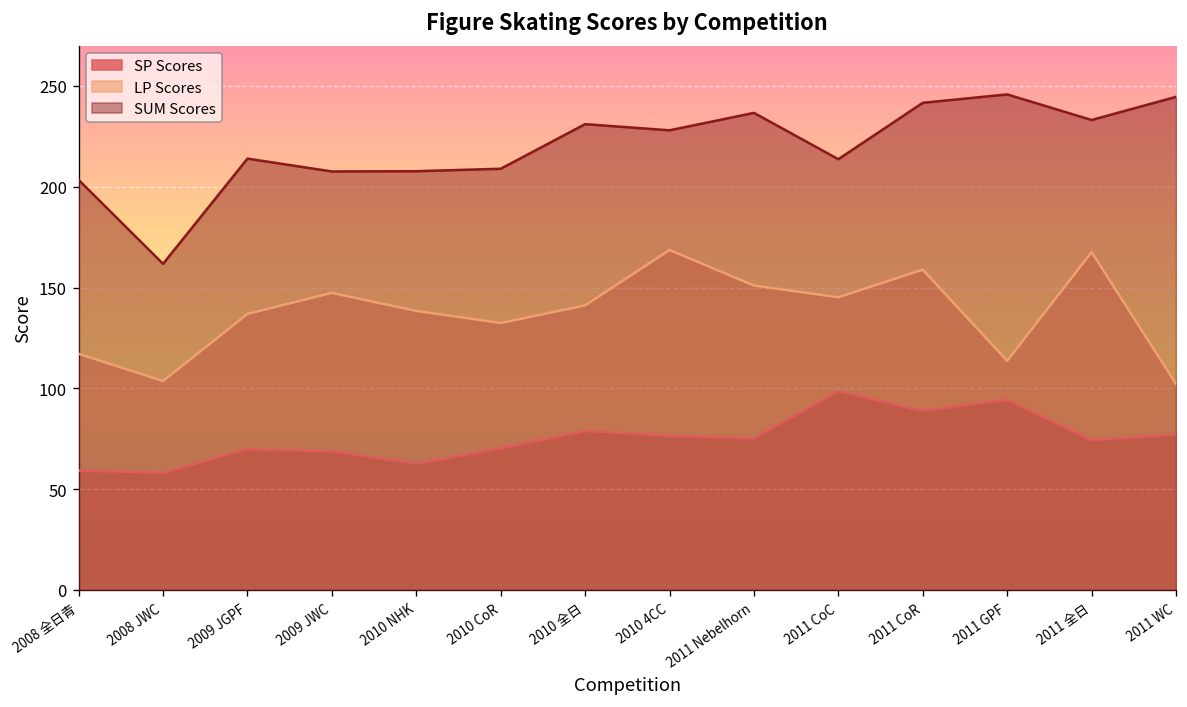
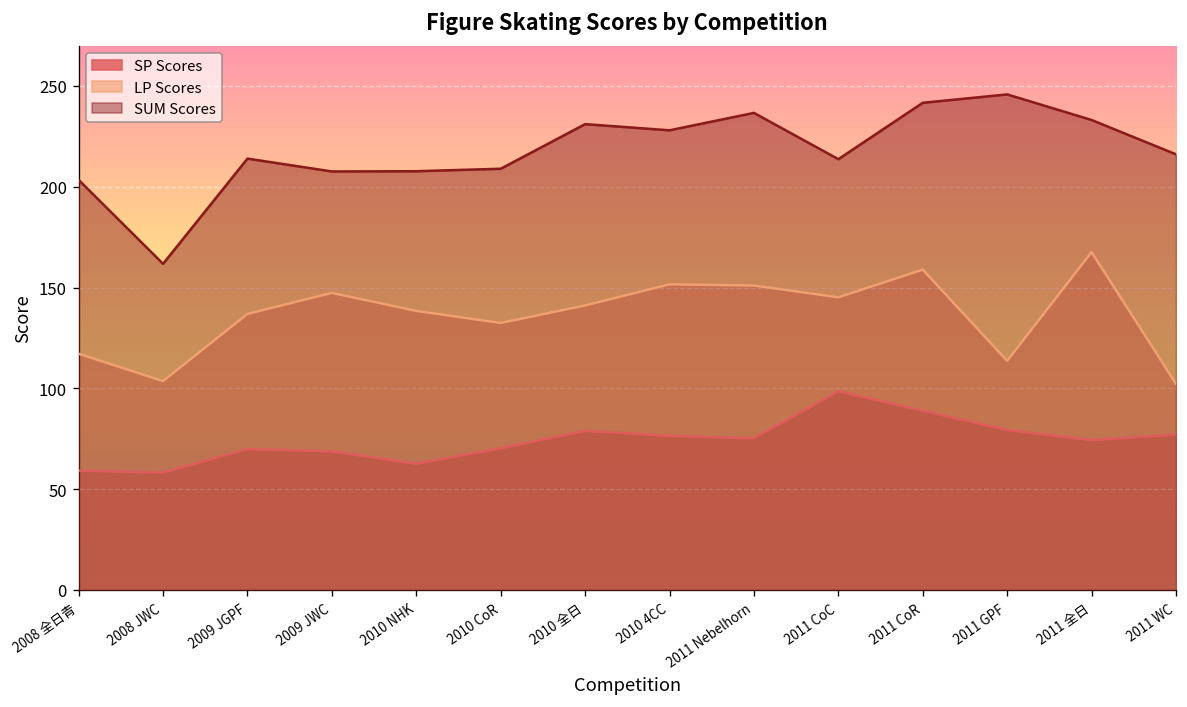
LP Scores, 2010 4CC: 169 -> 152
SP Scores, 2011 GPF: 94 -> 79
SUM Scores, 2011 WC: 245 -> 216
